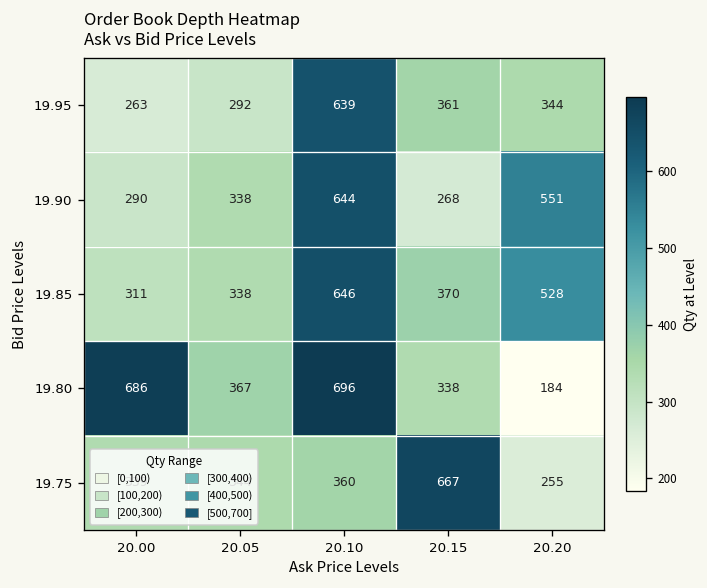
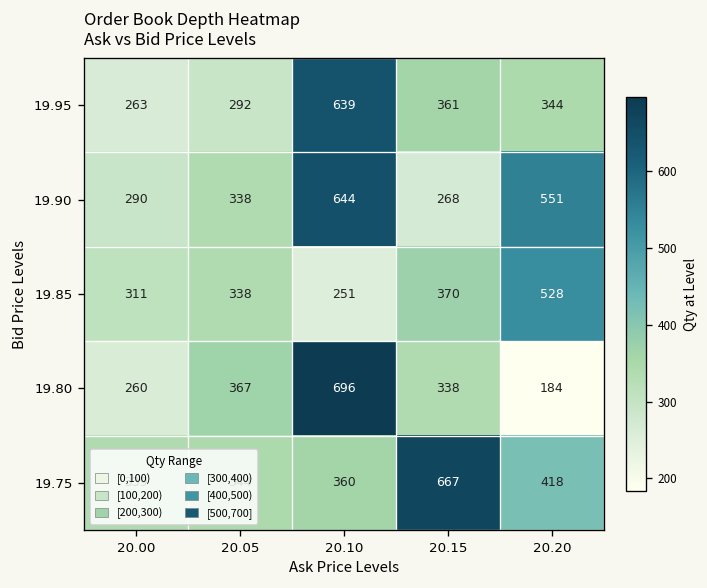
19.85, 20.10: 646 -> 251
19.80, 20.00: 686 -> 260
19.75, 20.20: 255 -> 418
